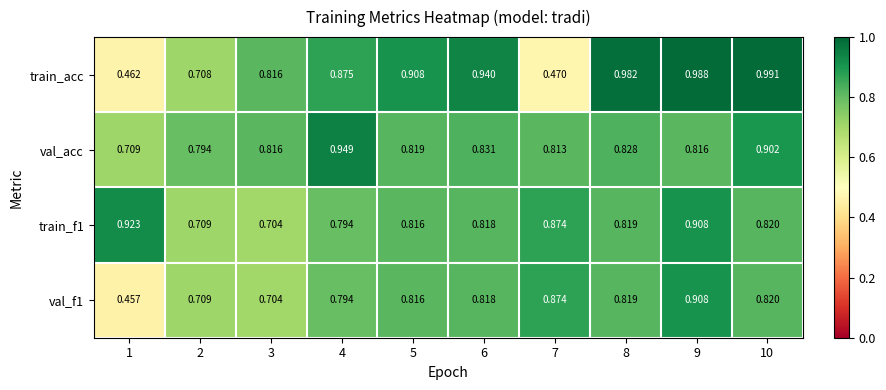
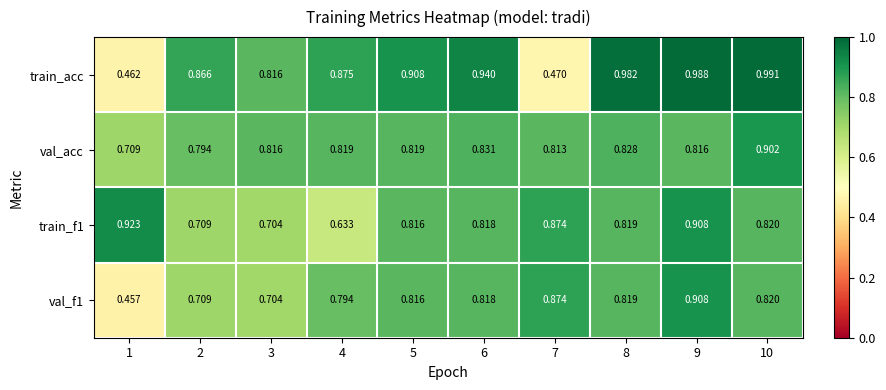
train_acc, 2: 0.708 -> 0.866
val_acc, 4: 0.949 -> 0.819
train_f1, 4: 0.794 -> 0.633
